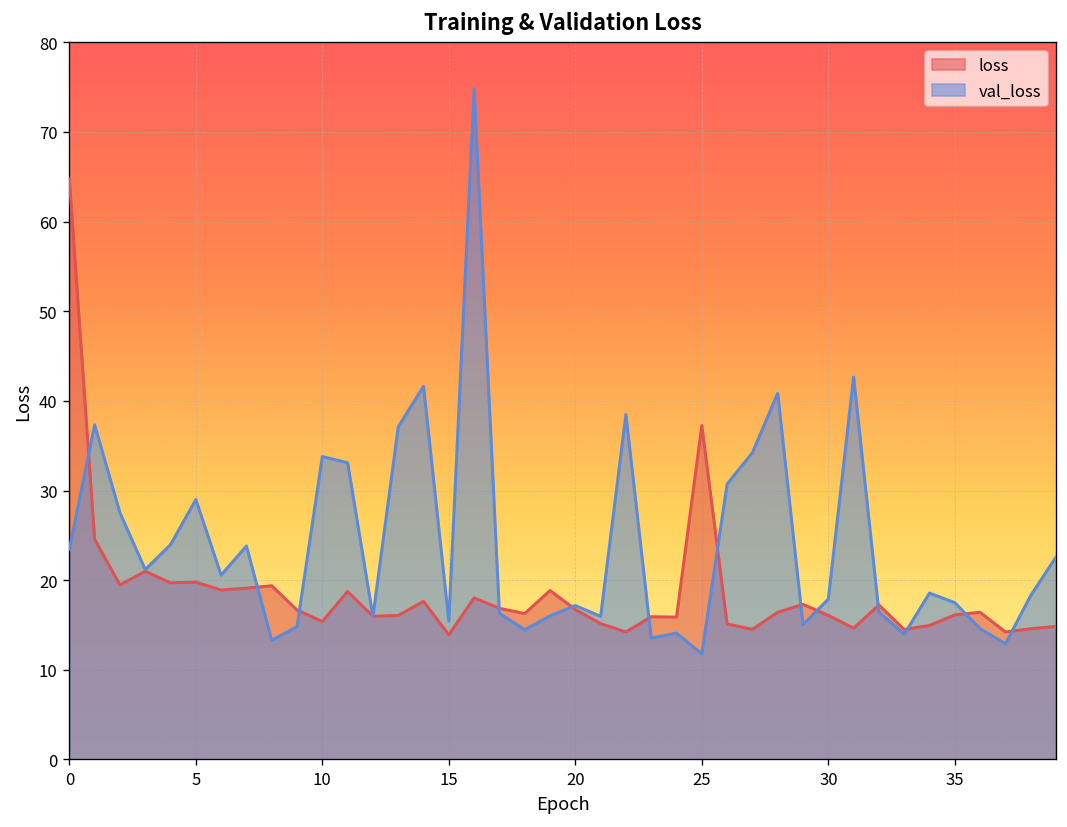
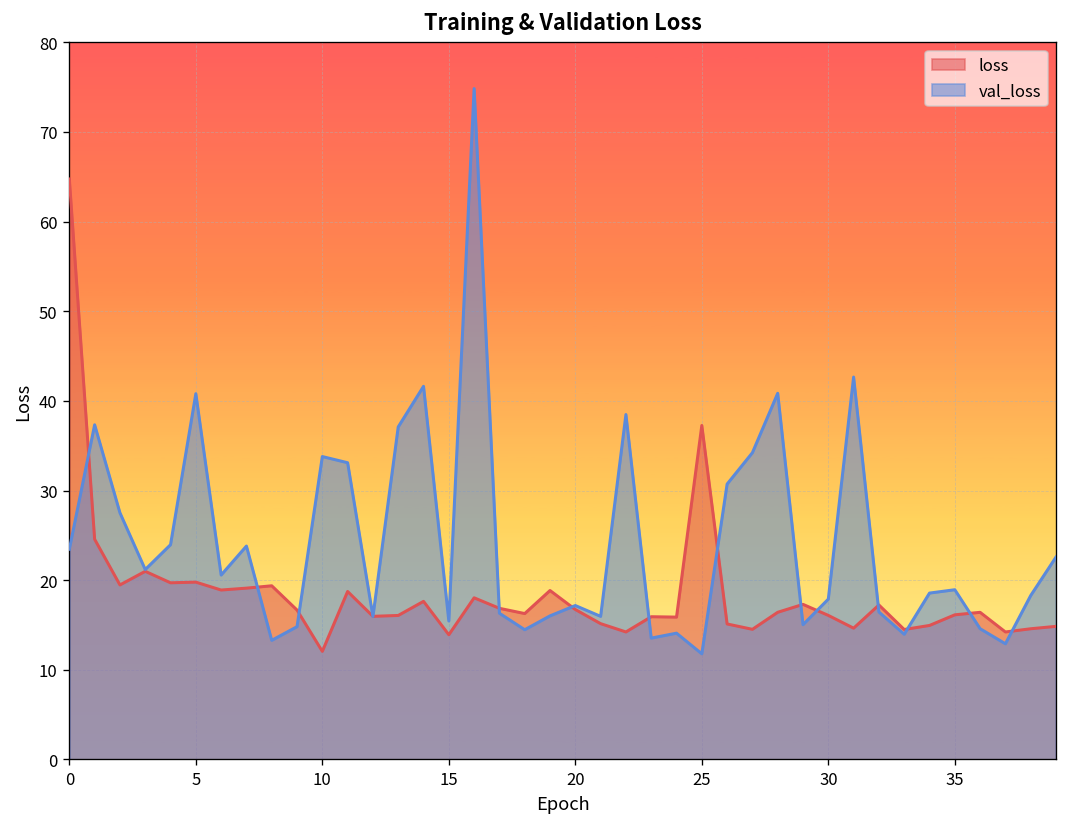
val_loss, 5: 29 -> 41
loss, 10: 15 -> 12
val_loss, 35: 17 -> 19
